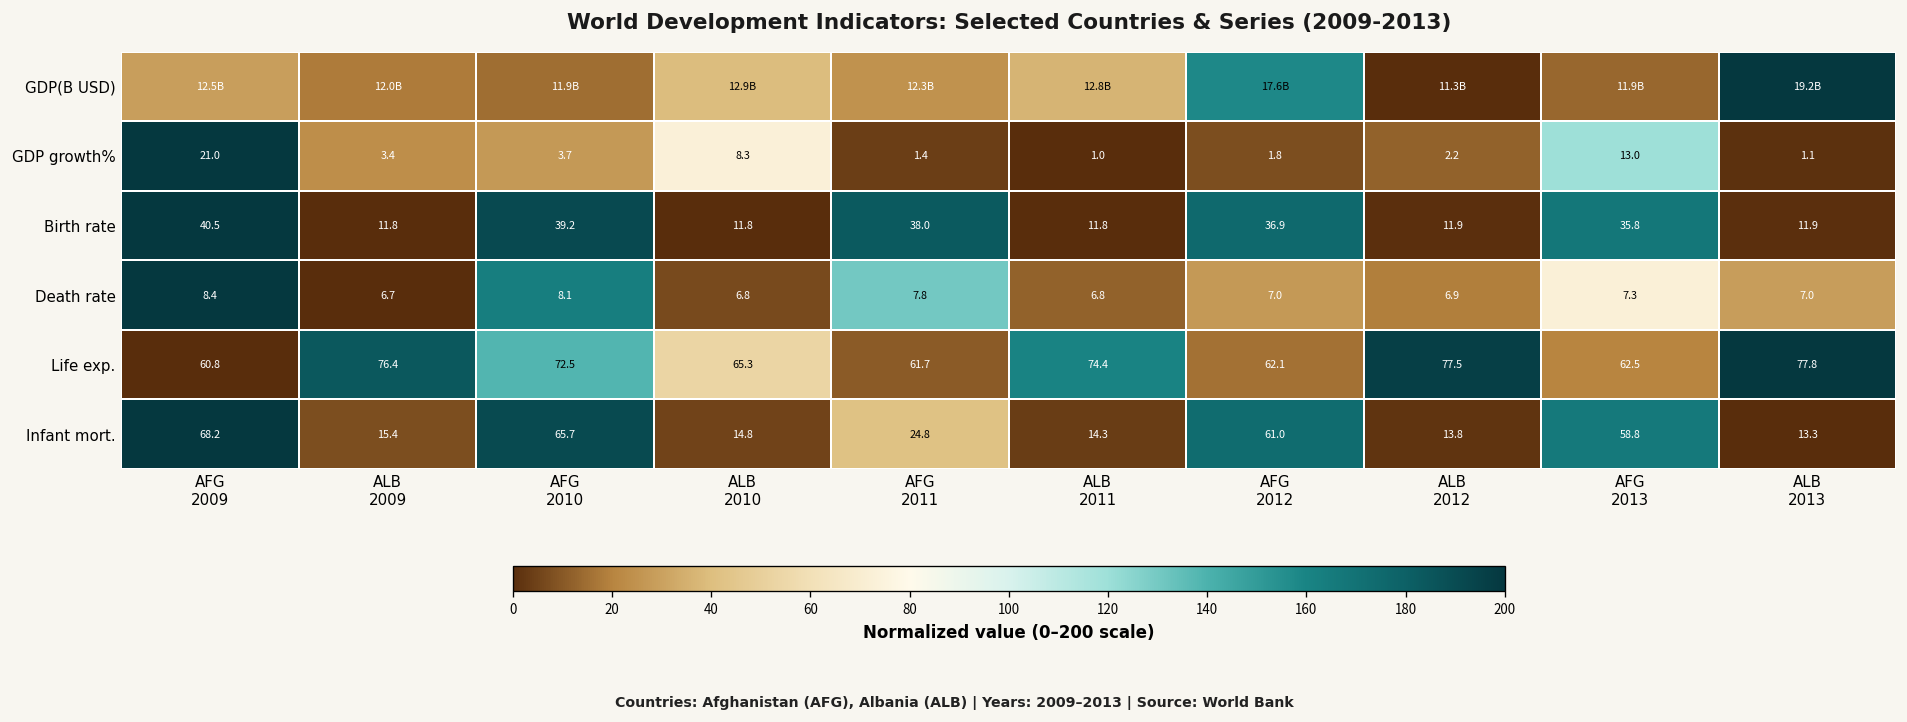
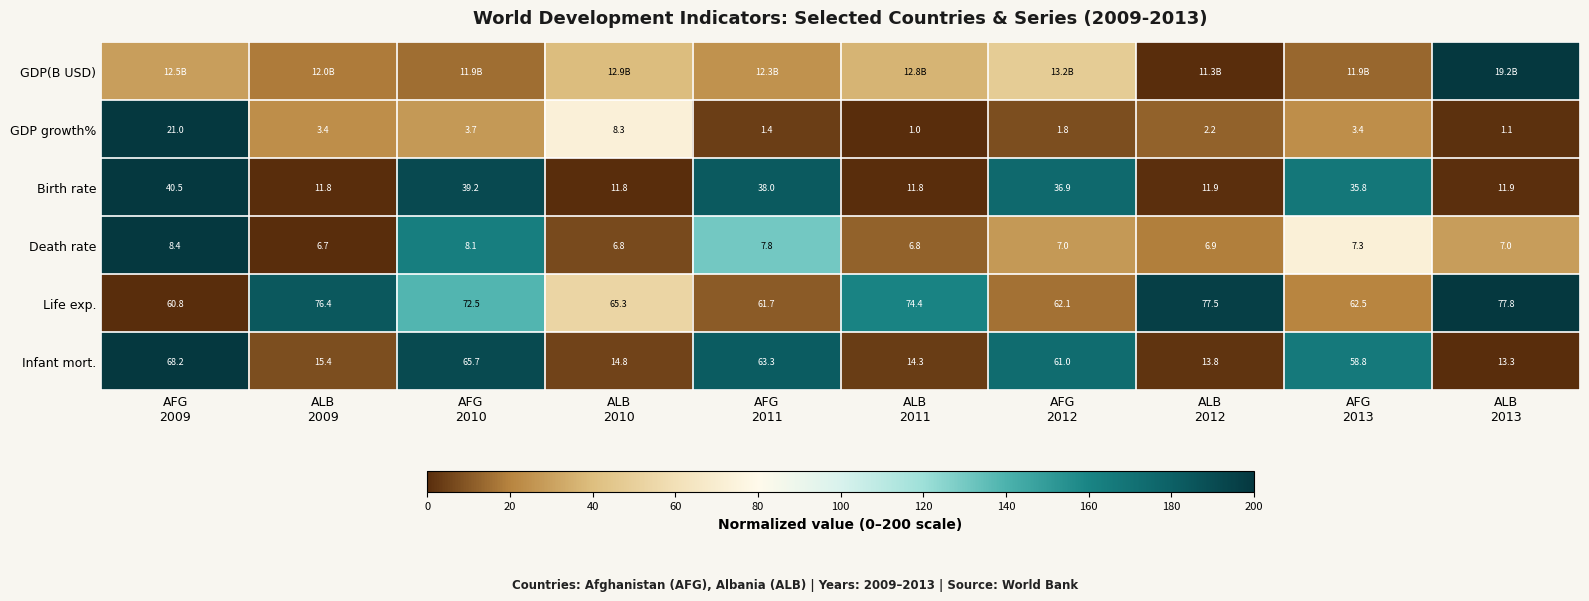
GDP(B USD), AFG 2012: 17.6B -> 13.2B
GDP growth%, AFG 2013: 13.0 -> 3.4
Infant mort., AFG 2011: 24.8 -> 63.3
